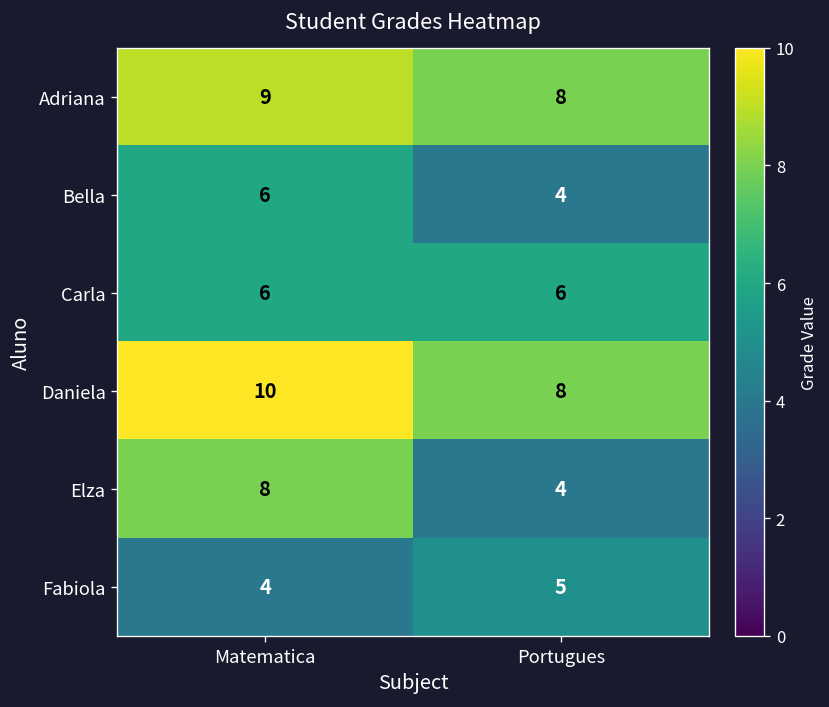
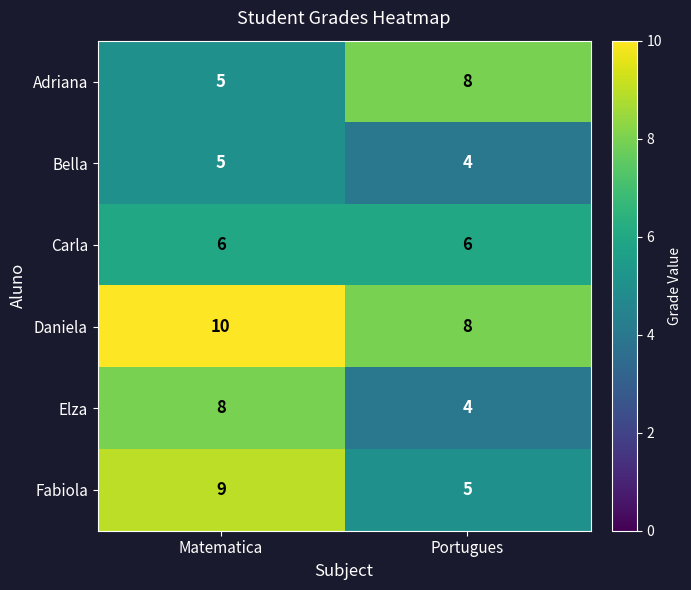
Adriana, Matematica: 9 -> 5
Bella, Matematica: 6 -> 5
Fabiola, Matematica: 4 -> 9
